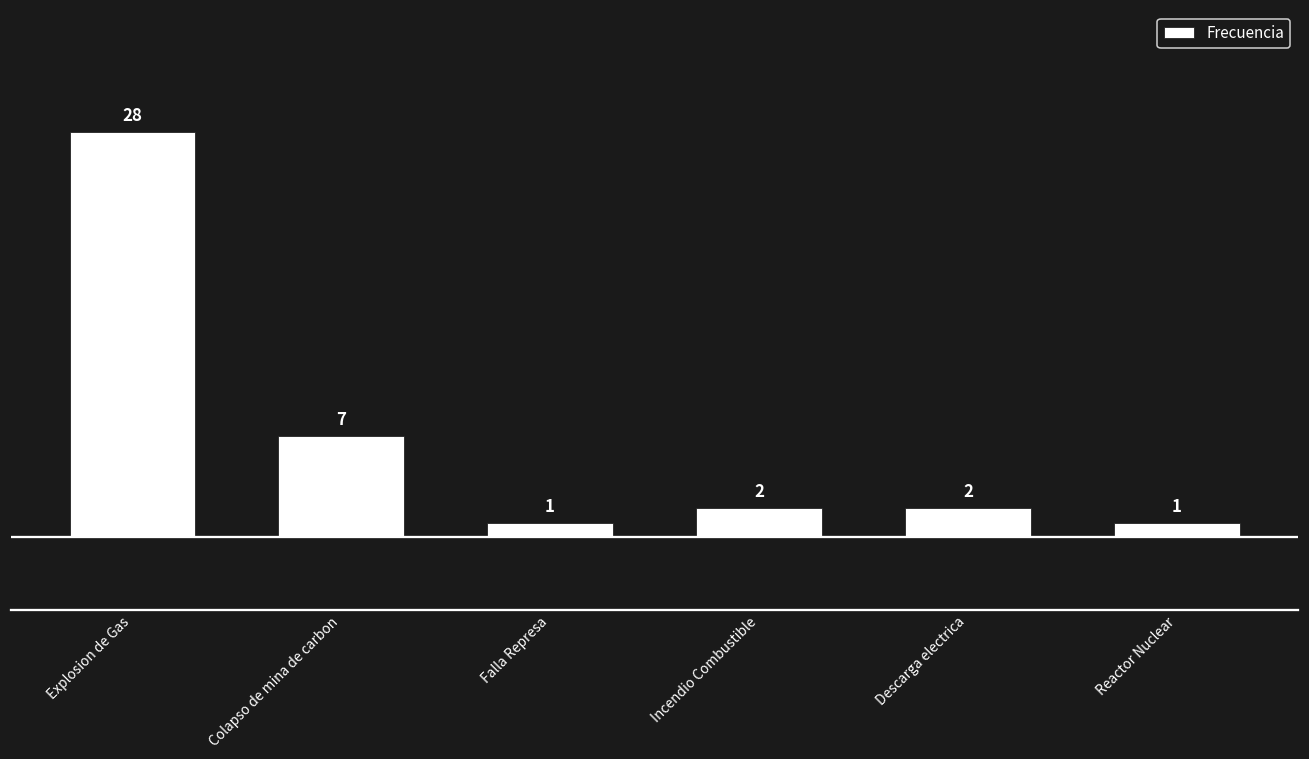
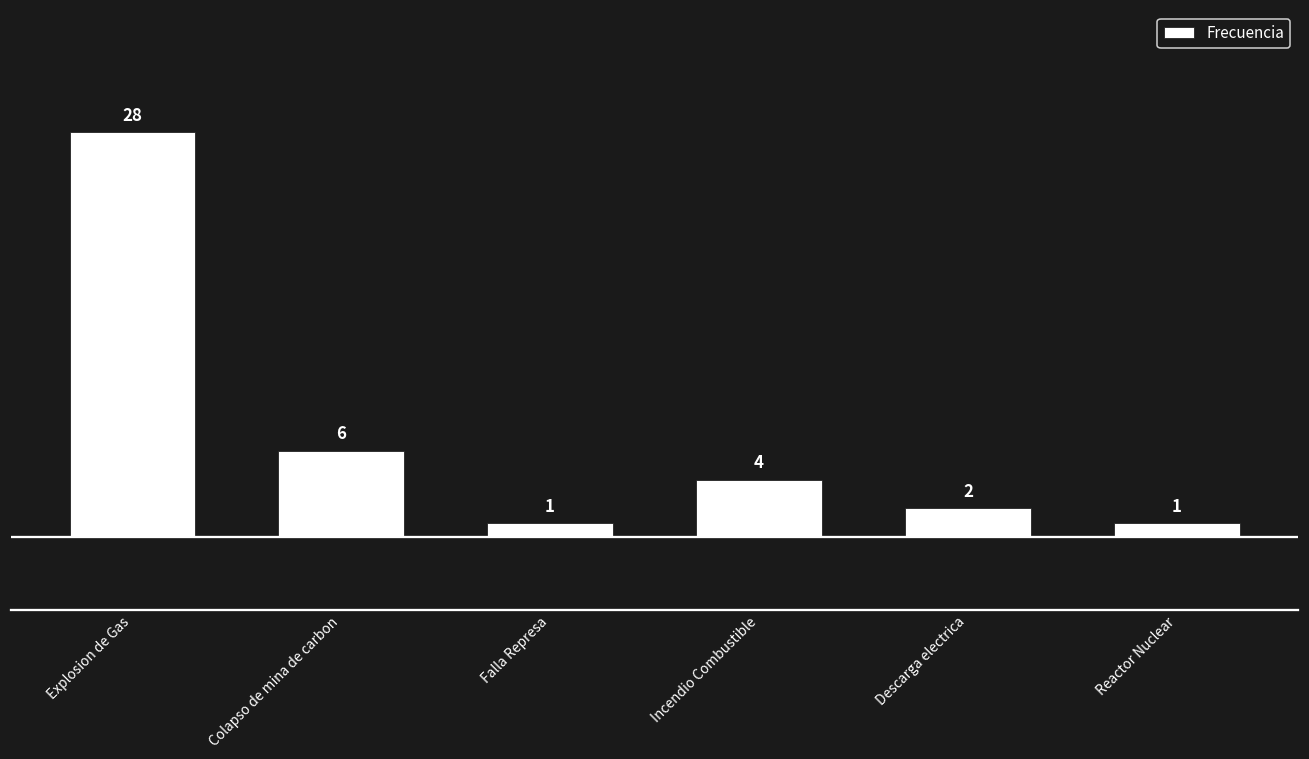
Colapso de mina de carbon: 7 -> 6
Incendio Combustible: 2 -> 4
